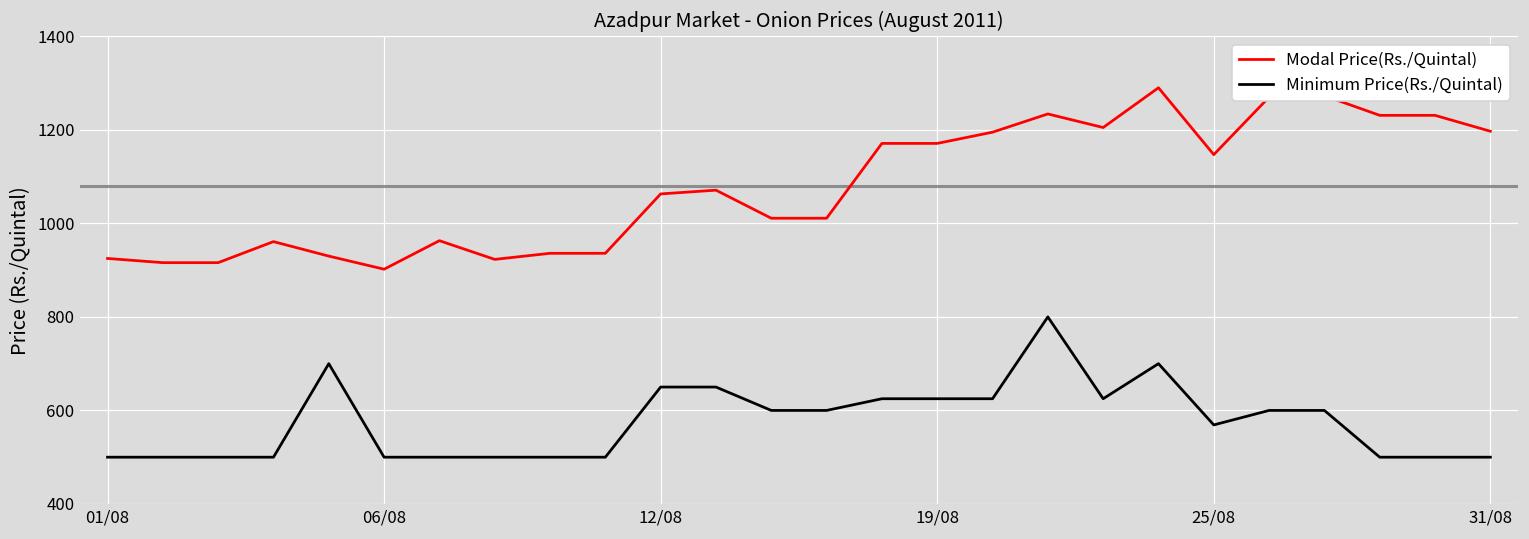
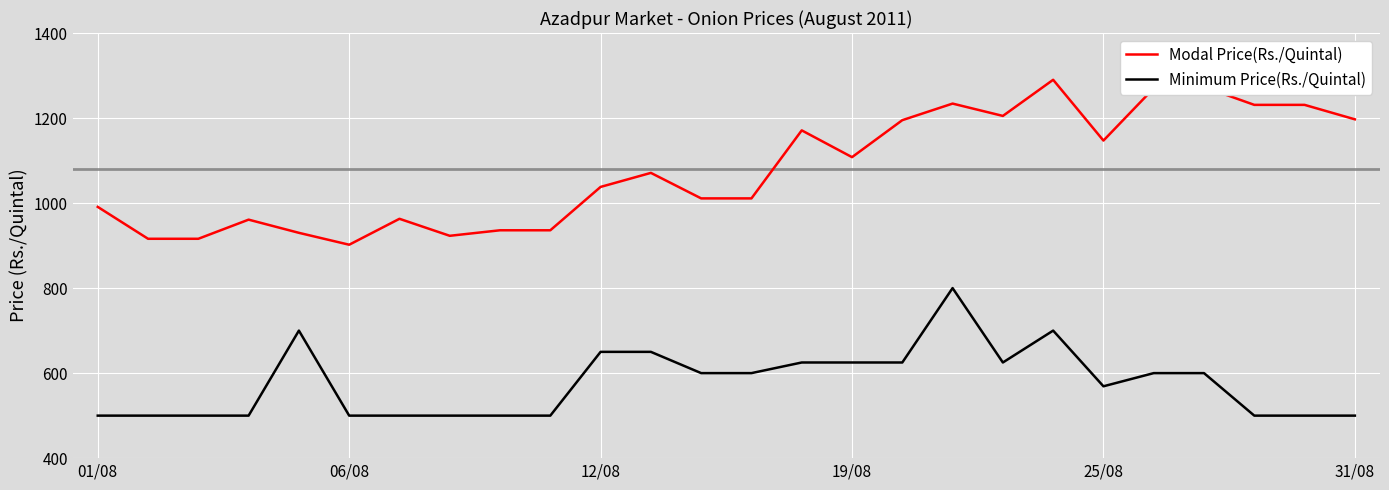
Modal Price(Rs./Quintal), 01/08: 930 -> 990
Modal Price(Rs./Quintal), 12/08: 1060 -> 1040
Modal Price(Rs./Quintal), 19/08: 1170 -> 1110
